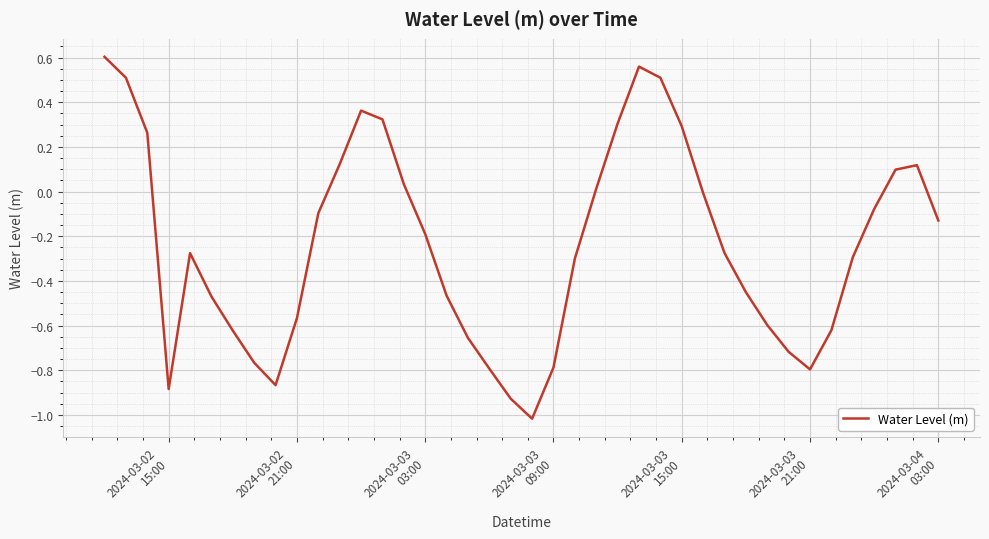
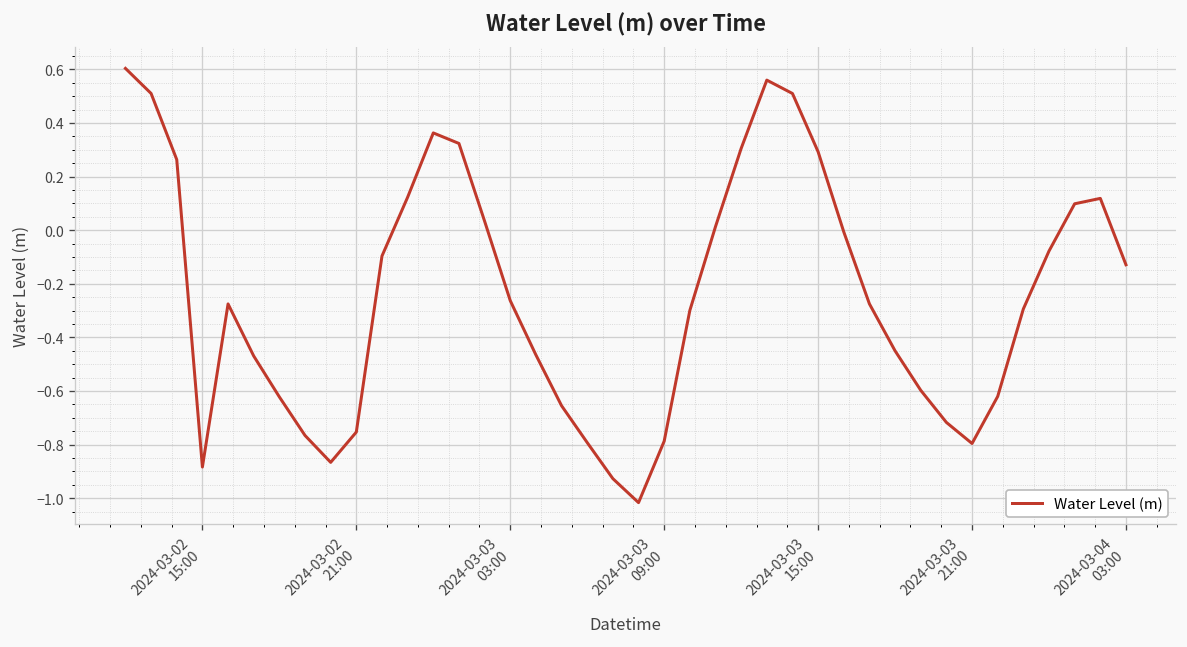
2024-03-02 21:00: -0.57 -> -0.75
2024-03-03 03:00: -0.19 -> -0.26
